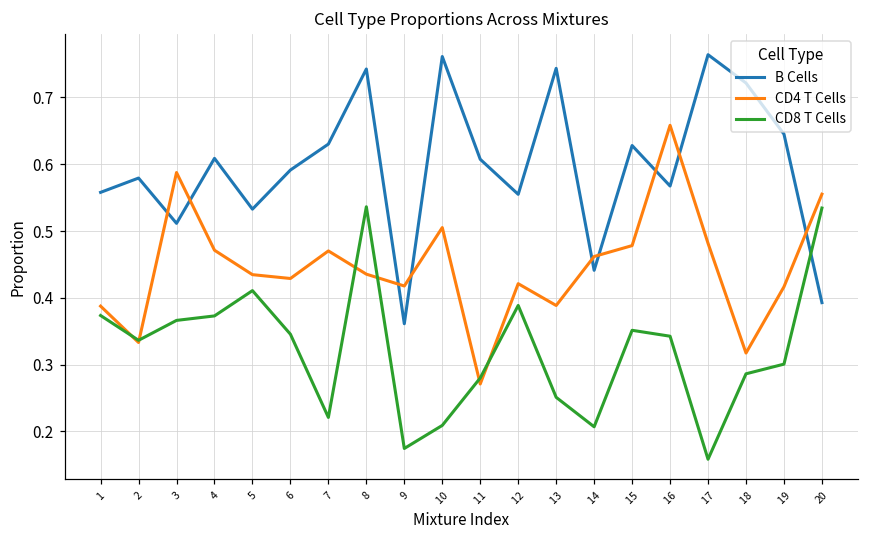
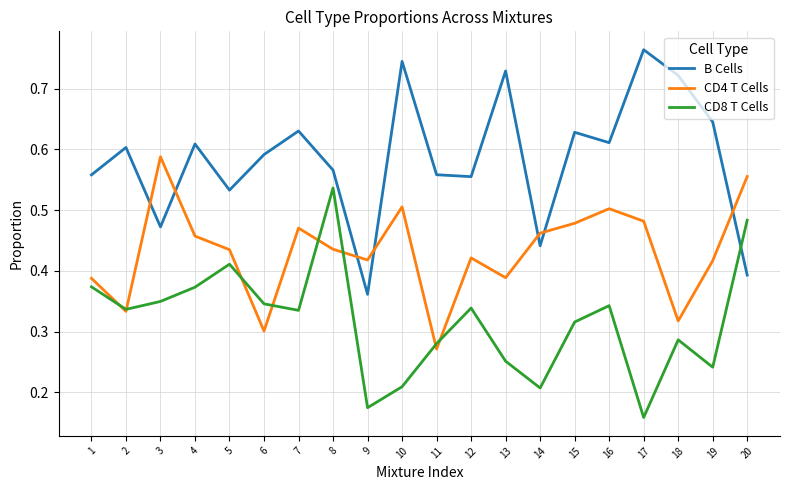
B Cells, 2: 0.58 -> 0.60
B Cells, 3: 0.51 -> 0.47
CD8 T Cells, 3: 0.37 -> 0.35
CD4 T Cells, 4: 0.47 -> 0.46
CD4 T Cells, 6: 0.43 -> 0.30
CD8 T Cells, 7: 0.22 -> 0.33
B Cells, 8: 0.74 -> 0.57
B Cells, 10: 0.76 -> 0.74
B Cells, 11: 0.61 -> 0.56
CD8 T Cells, 12: 0.39 -> 0.34
B Cells, 13: 0.74 -> 0.73
CD8 T Cells, 15: 0.35 -> 0.32
B Cells, 16: 0.57 -> 0.61
CD4 T Cells, 16: 0.66 -> 0.50
CD8 T Cells, 19: 0.30 -> 0.24
CD8 T Cells, 20: 0.53 -> 0.48
